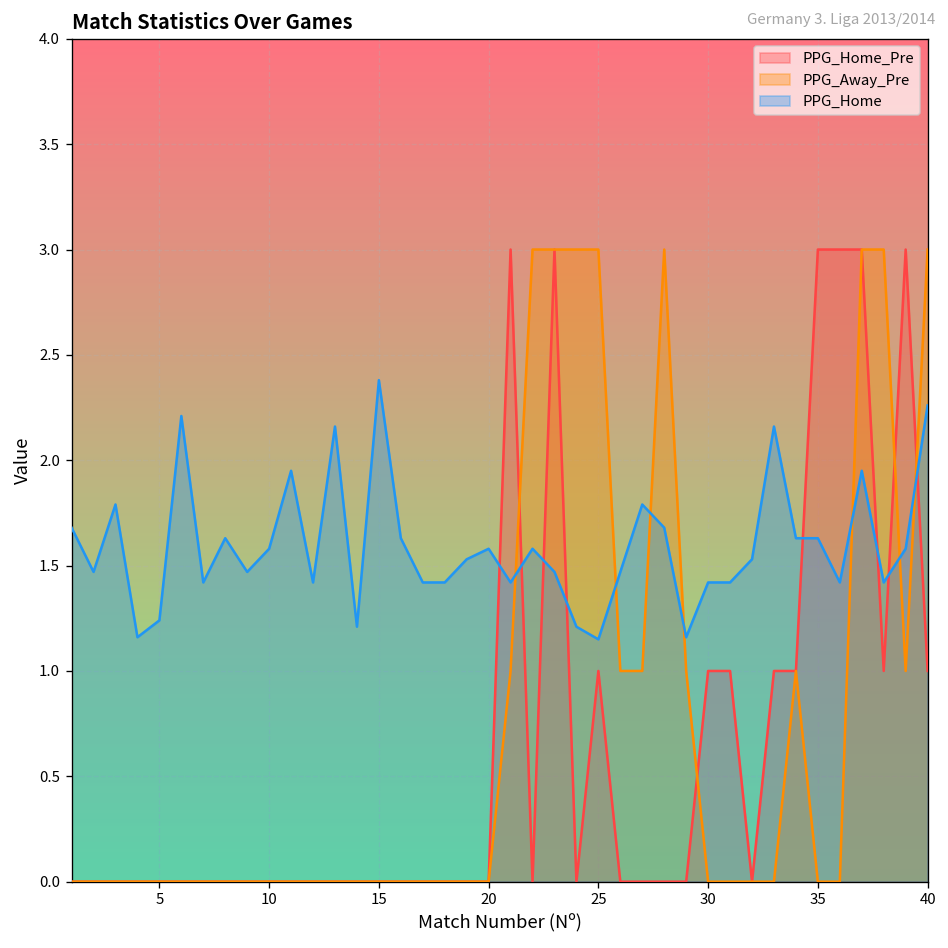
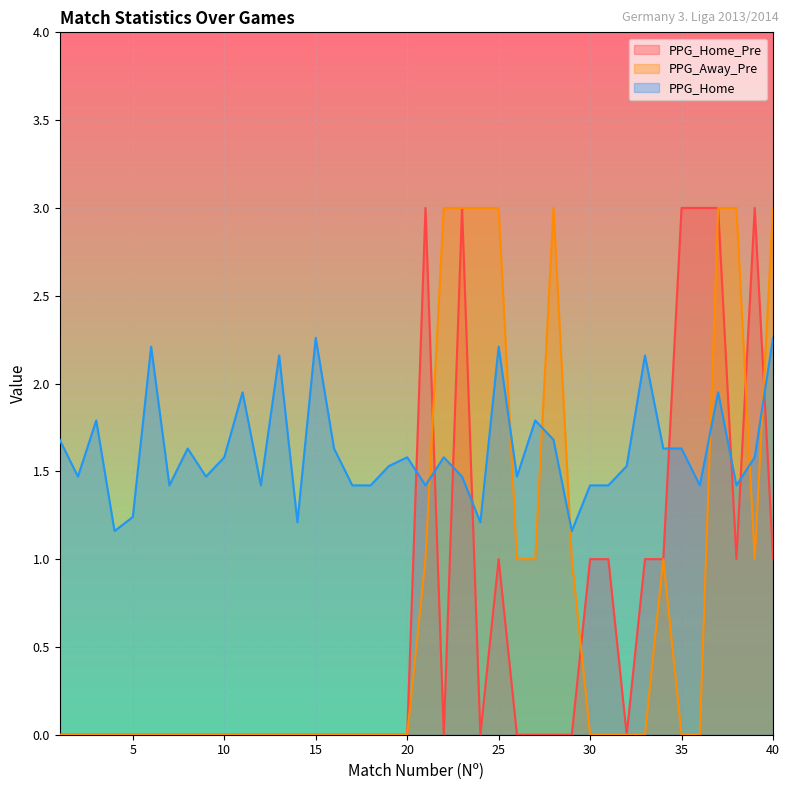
PPG_Home, 15: 2.38 -> 2.26
PPG_Home, 25: 1.15 -> 2.21
